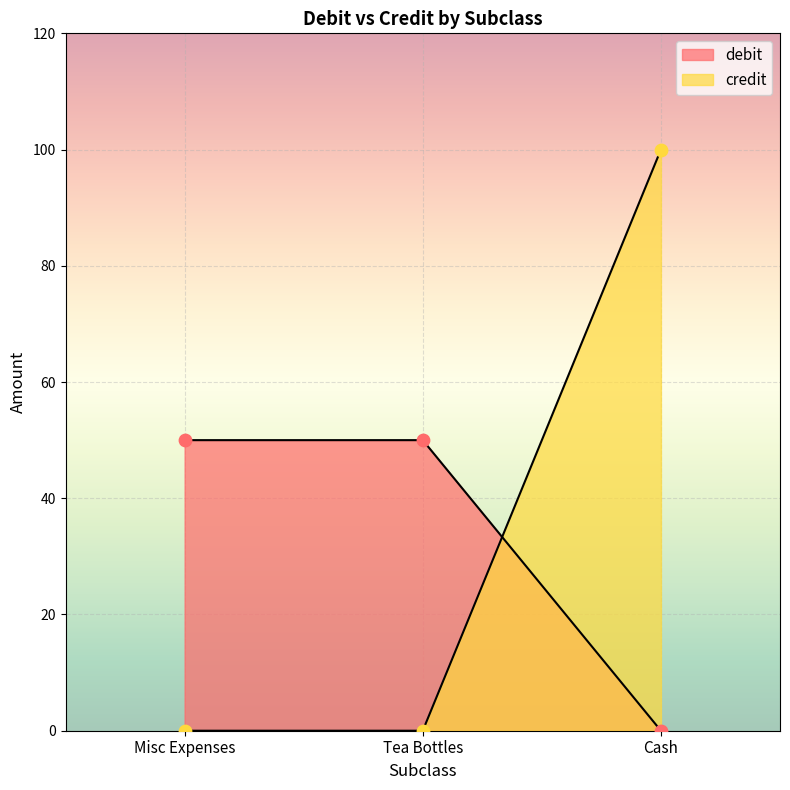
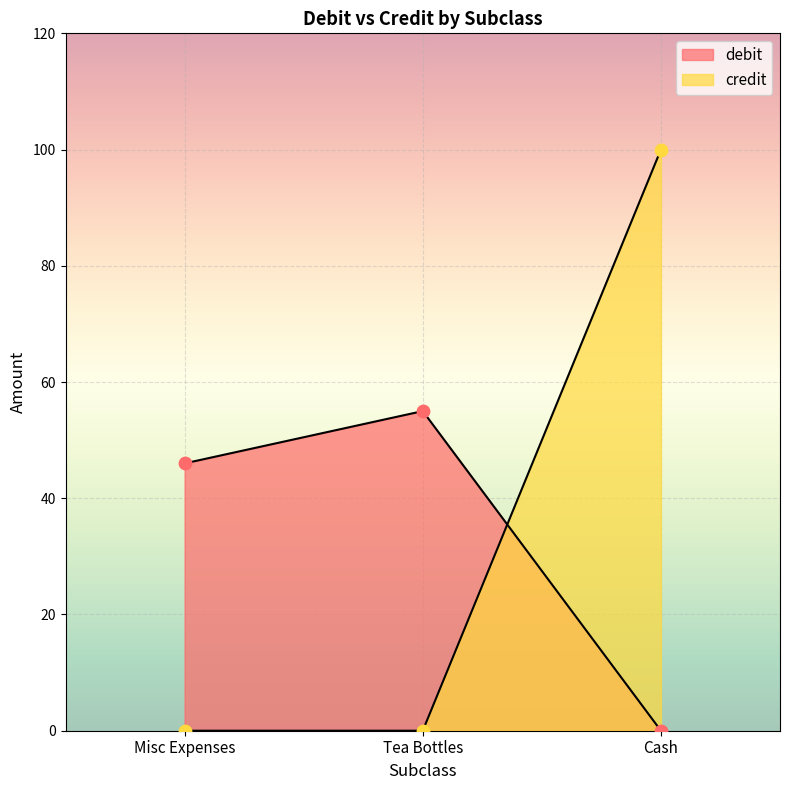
debit, Misc Expenses: 50 -> 46
debit, Tea Bottles: 50 -> 55
